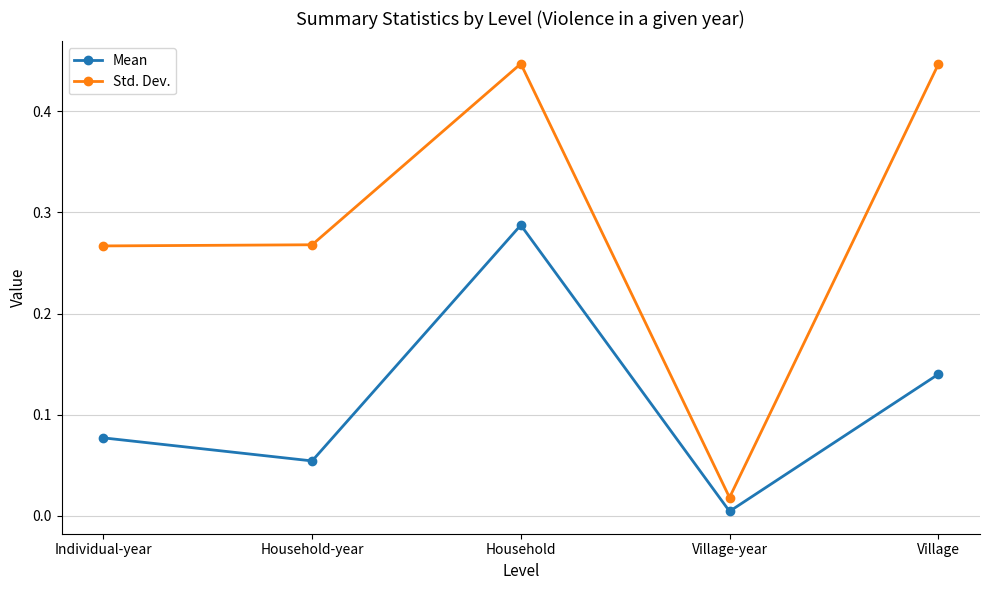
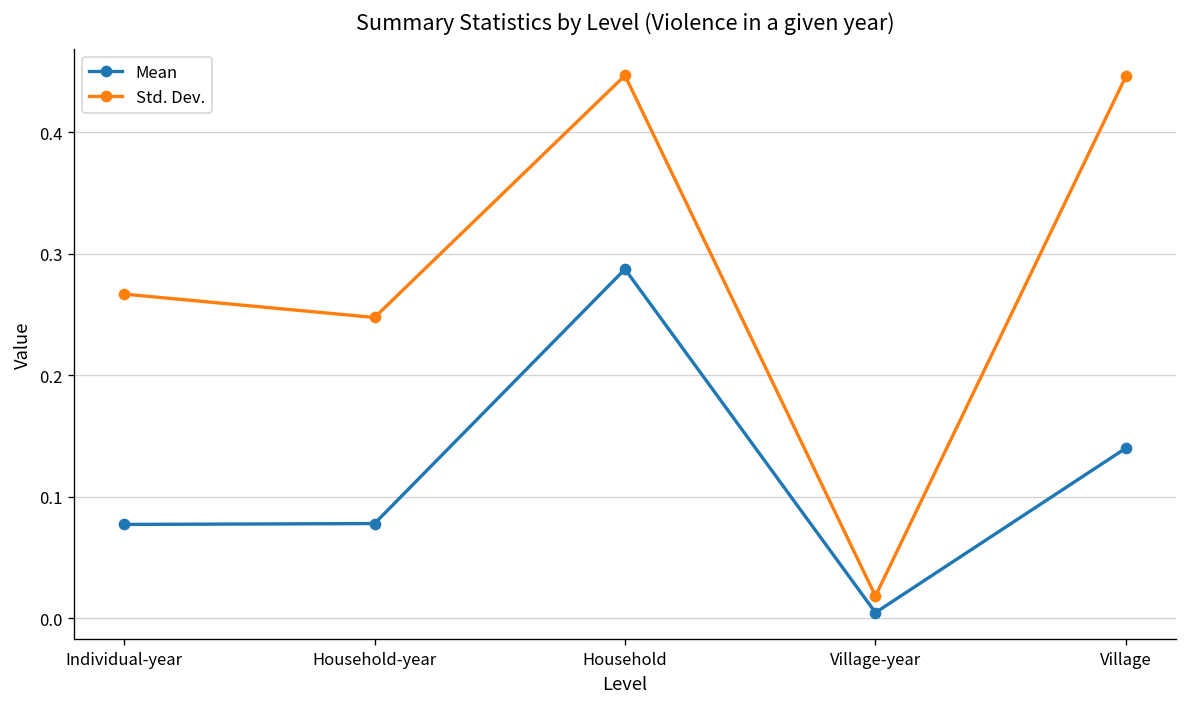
Mean, Household-year: 0.054 -> 0.078
Std. Dev., Household-year: 0.268 -> 0.248
